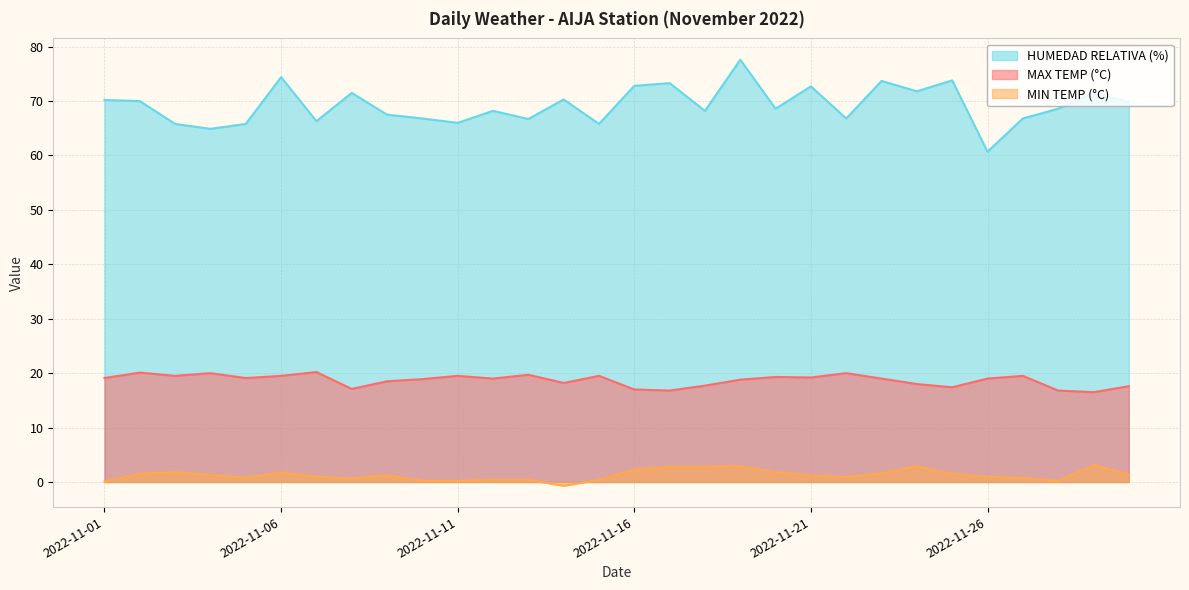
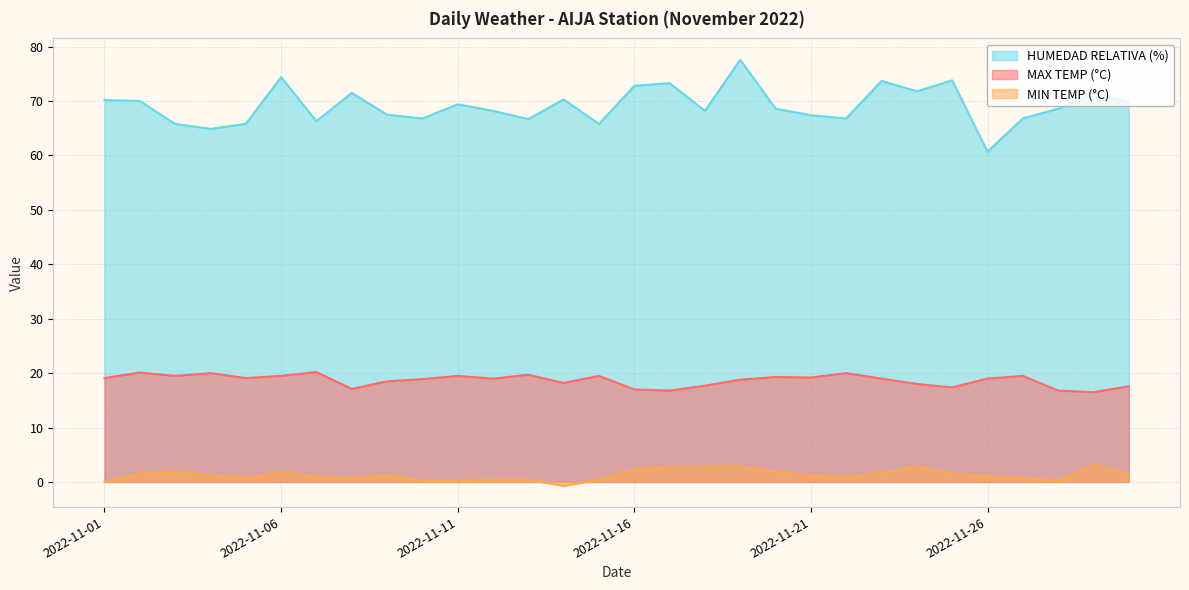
HUMEDAD RELATIVA (%), 2022-11-11: 66 -> 69
HUMEDAD RELATIVA (%), 2022-11-21: 73 -> 67
